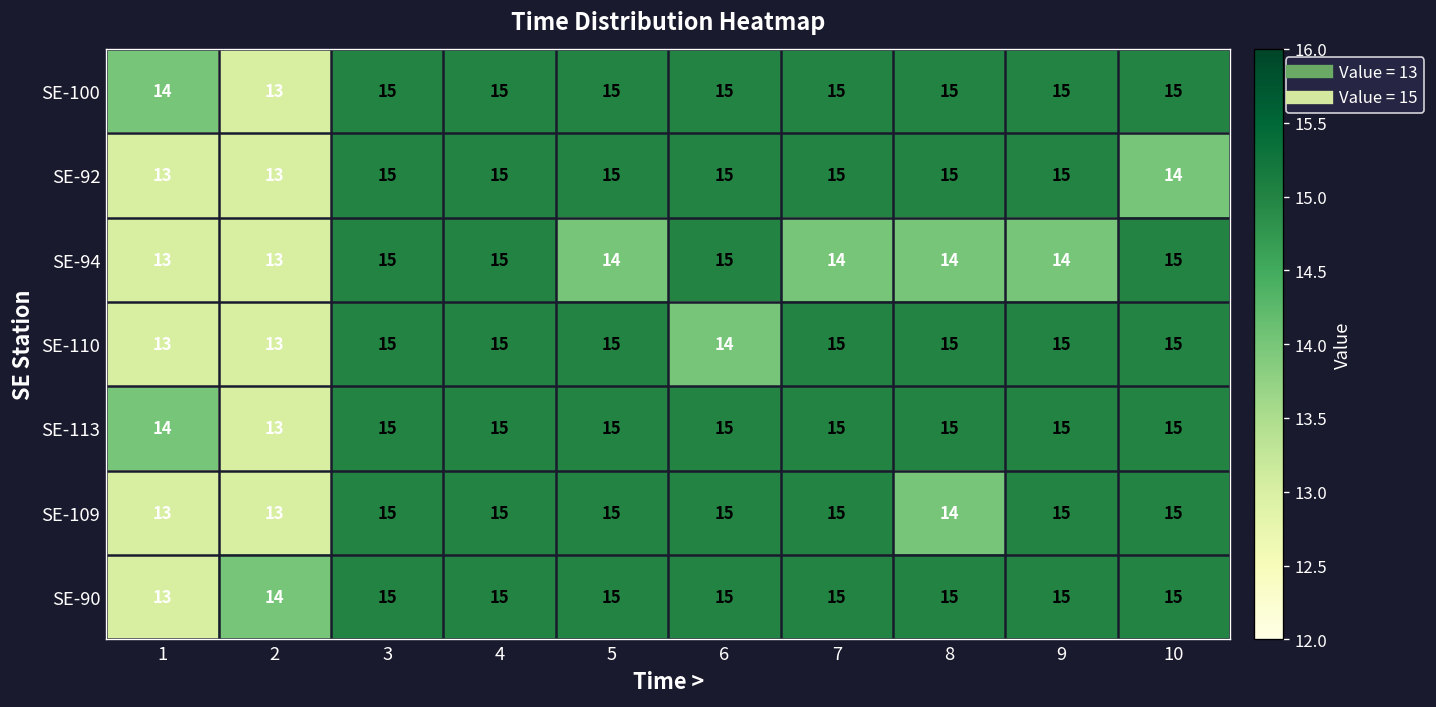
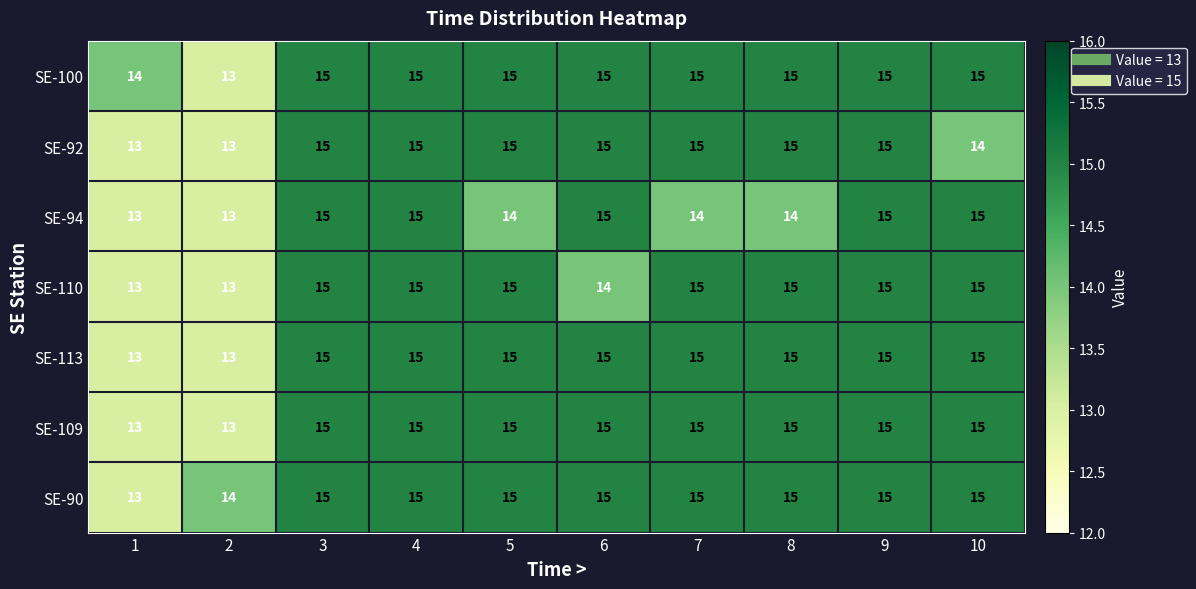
SE-94, 9: 14 -> 15
SE-113, 1: 14 -> 13
SE-109, 8: 14 -> 15
